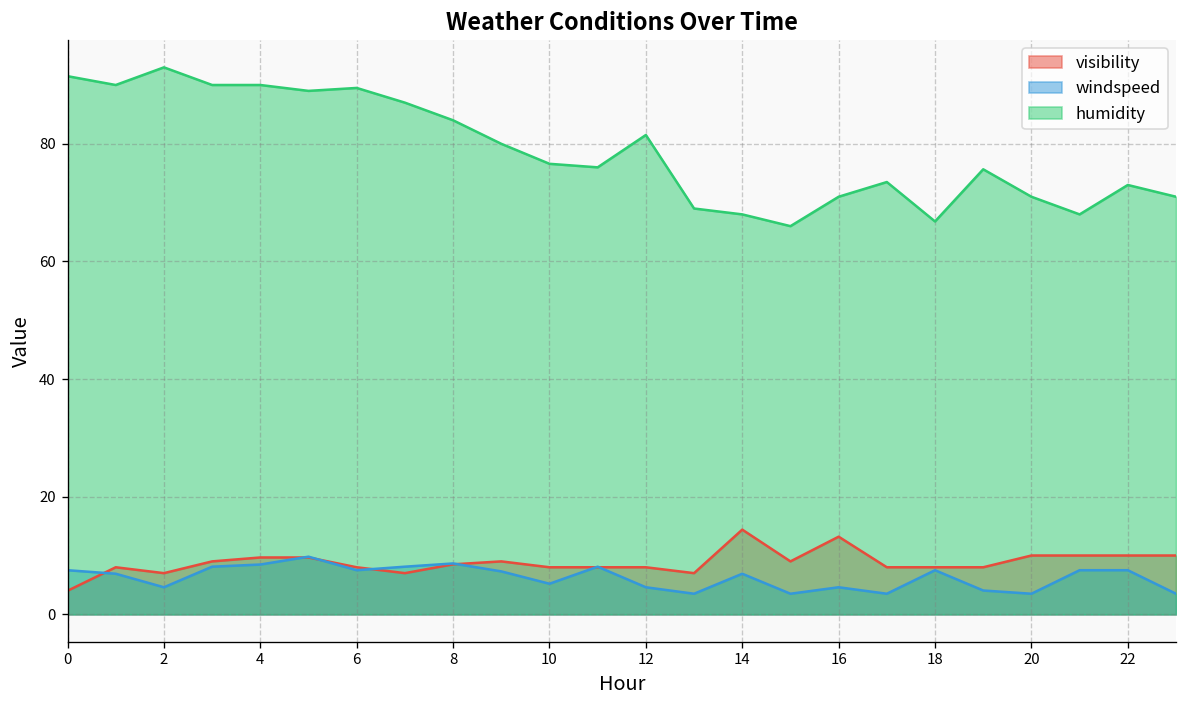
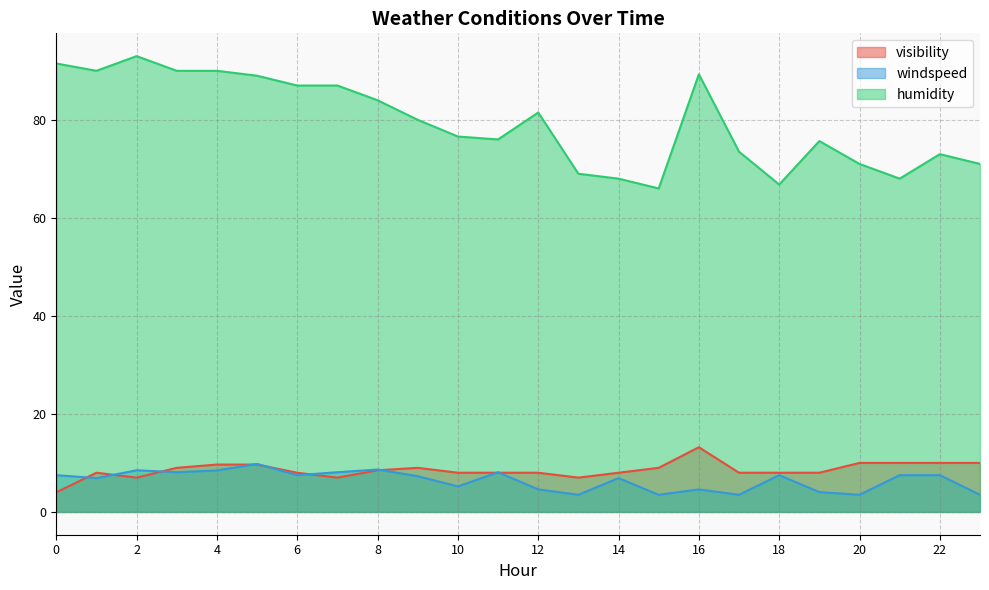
windspeed, 2: 5 -> 9
humidity, 6: 90 -> 87
visibility, 14: 14 -> 8
humidity, 16: 71 -> 89
